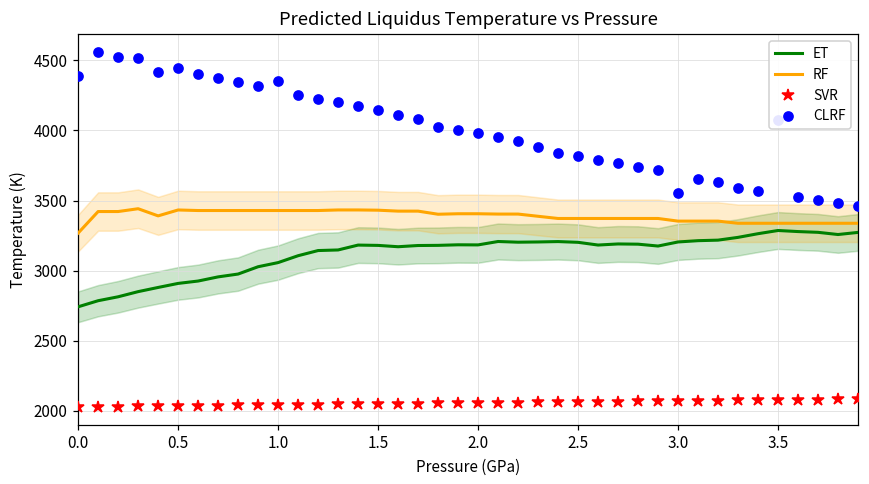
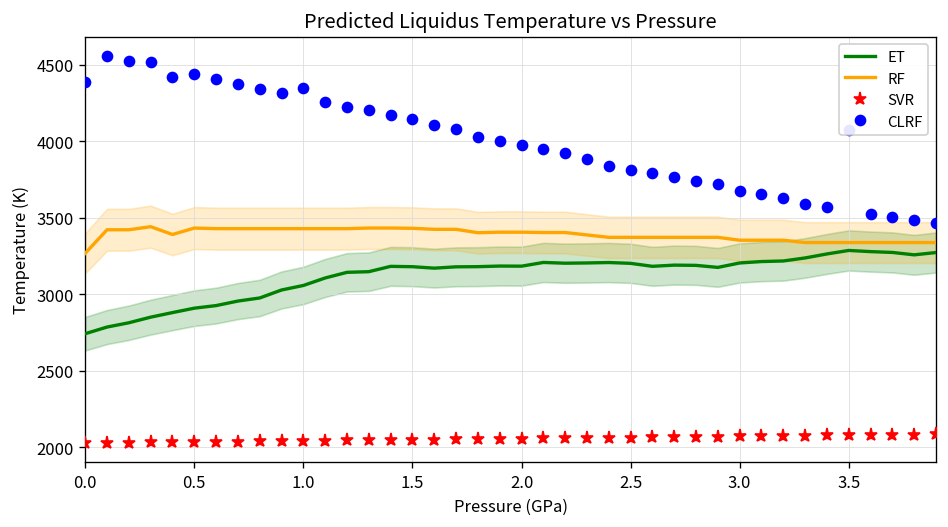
CLRF, 3.0: 3550 -> 3680
